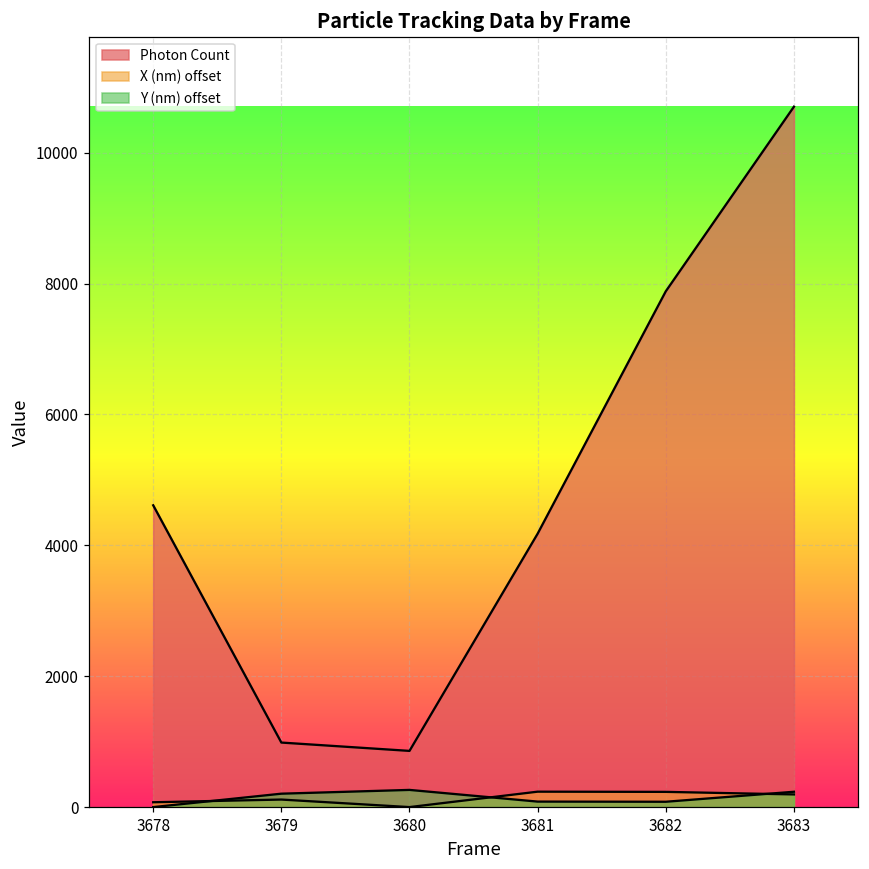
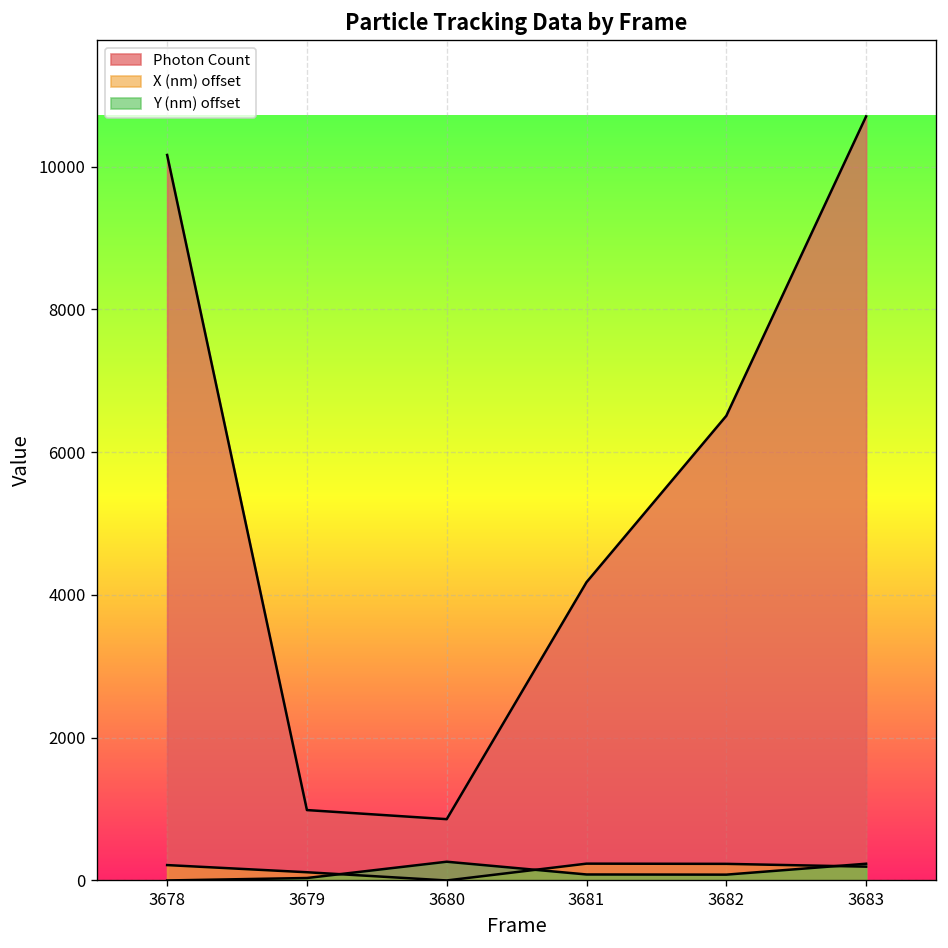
Photon Count, 3678: 4600 -> 10200
X (nm) offset, 3678: 100 -> 200
Y (nm) offset, 3679: 200 -> 0
Photon Count, 3682: 7900 -> 6500
